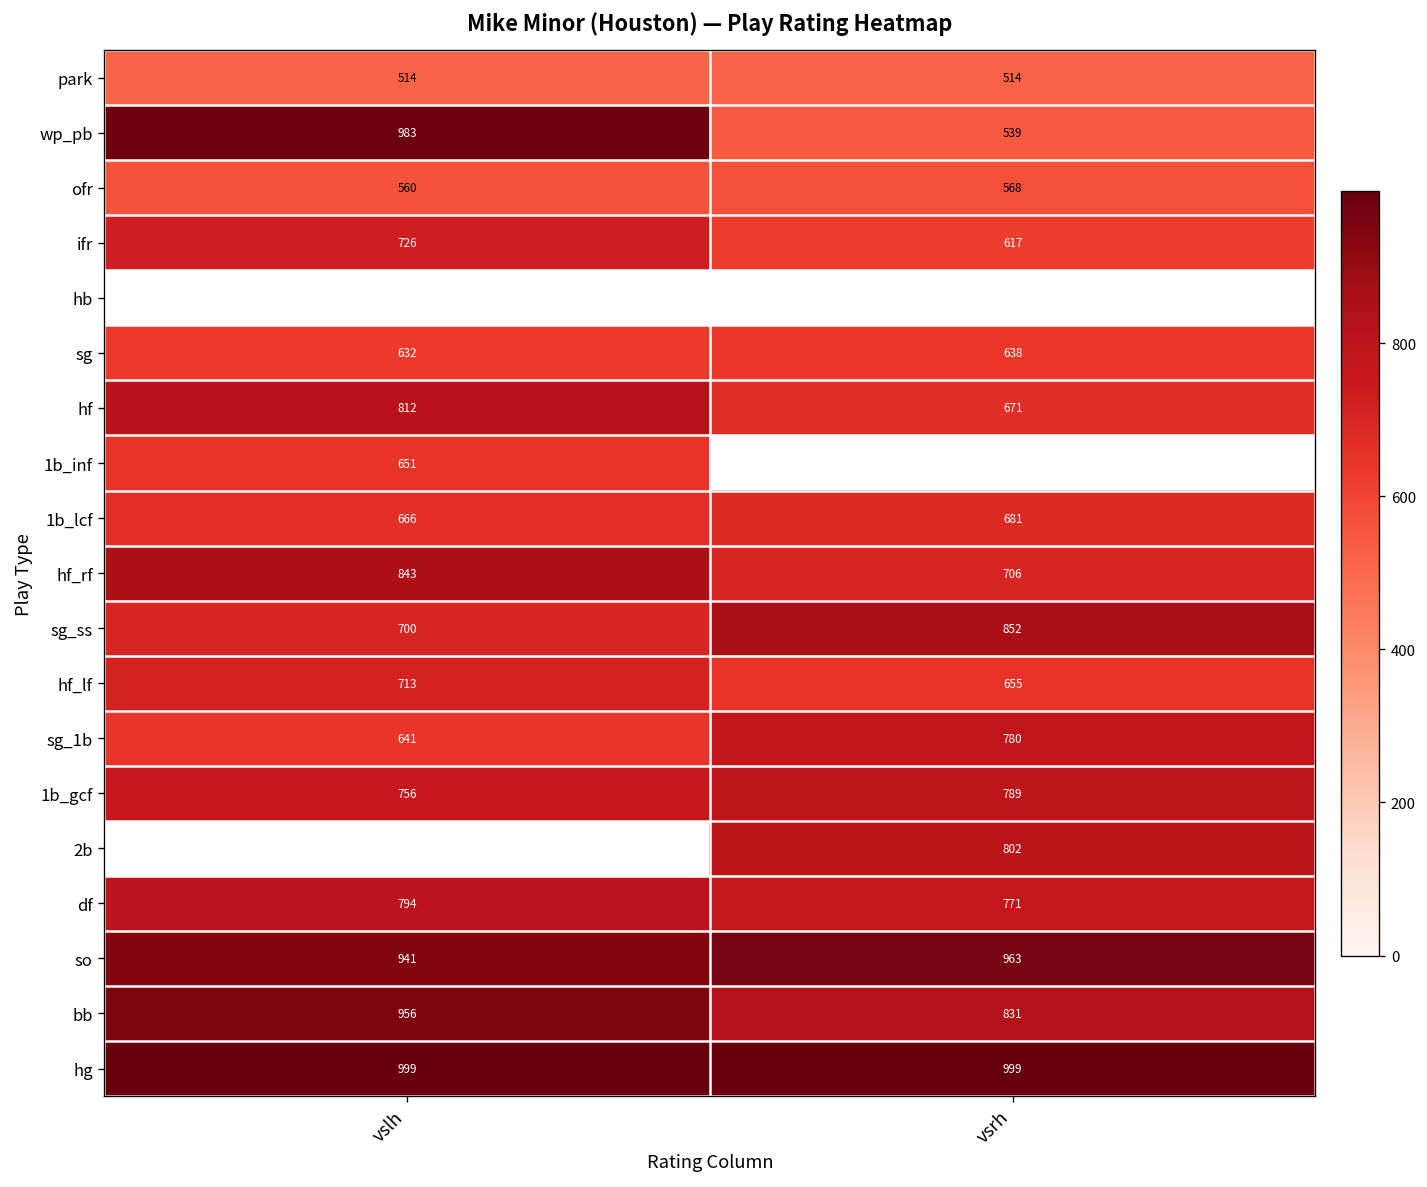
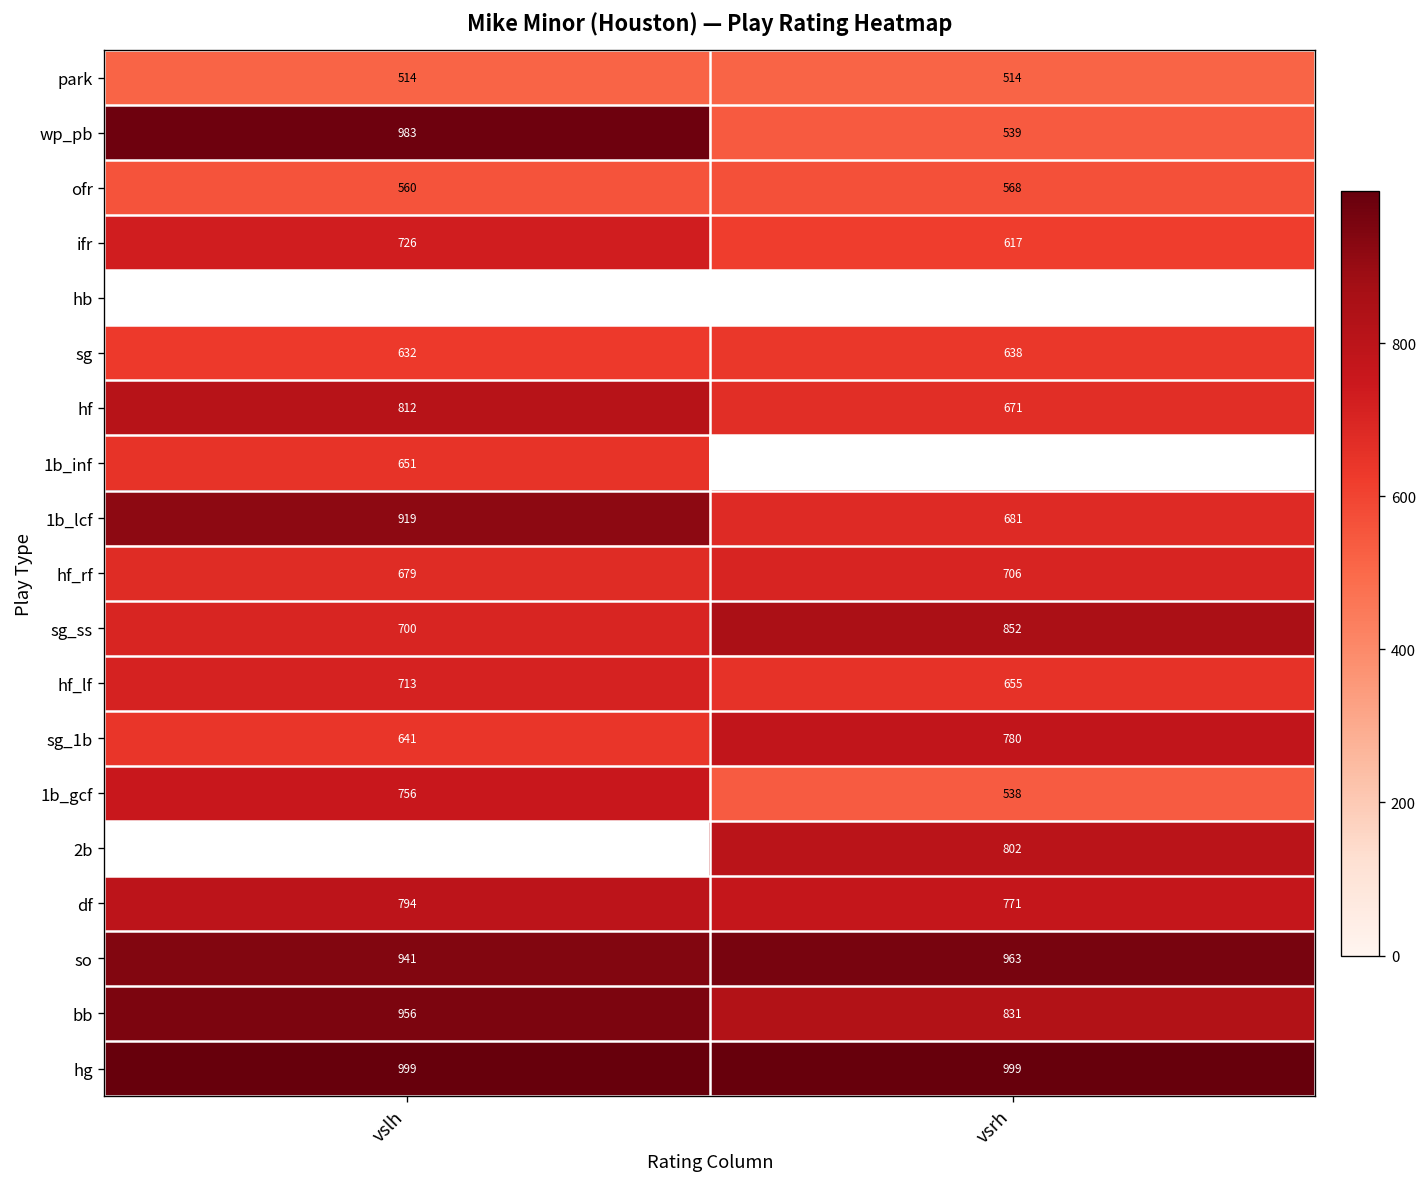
1b_lcf, vslh: 666 -> 919
hf_rf, vslh: 843 -> 679
1b_gcf, vsrh: 789 -> 538
